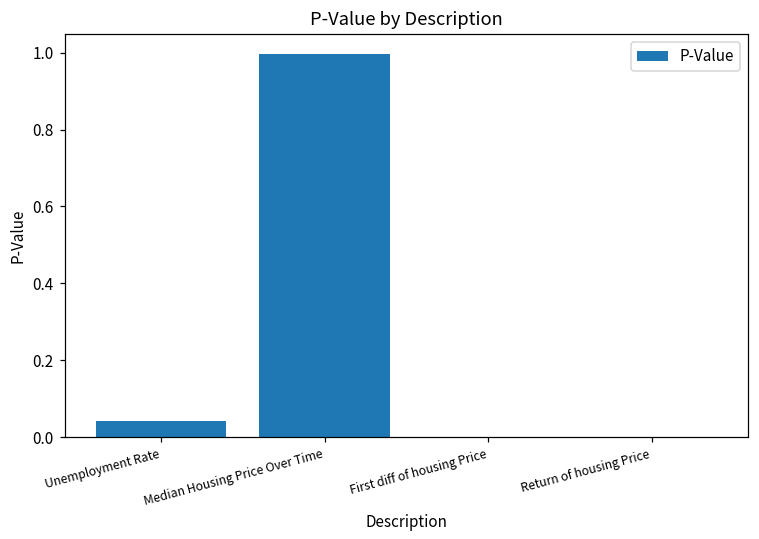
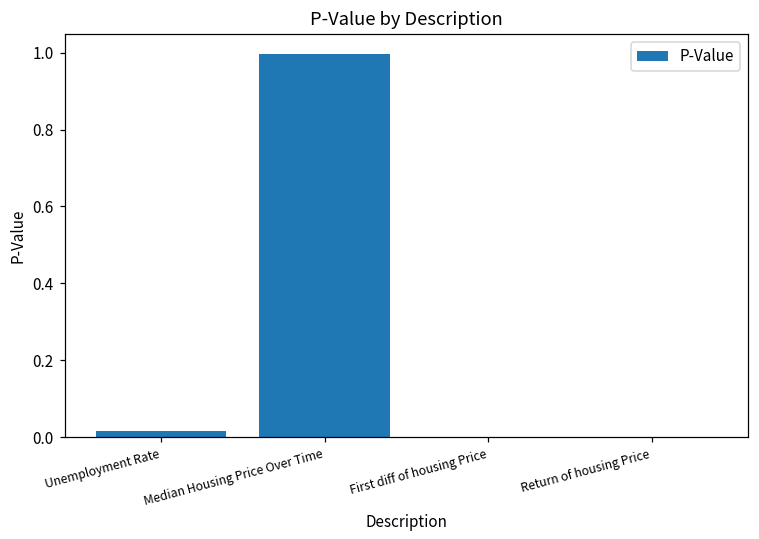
Unemployment Rate: 0.04 -> 0.02
